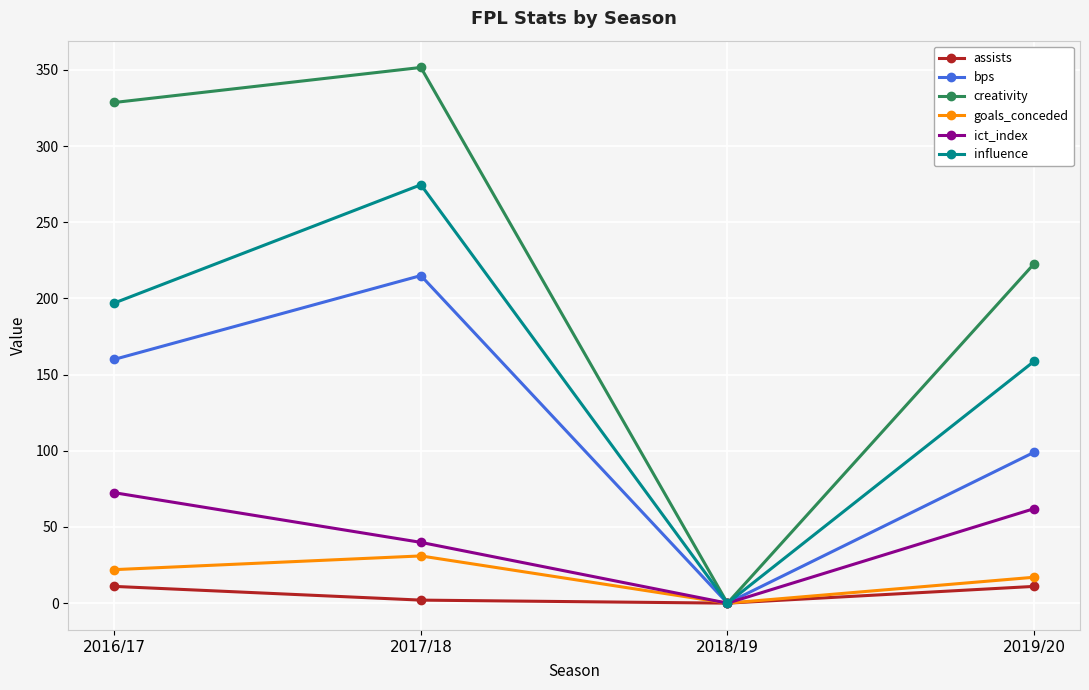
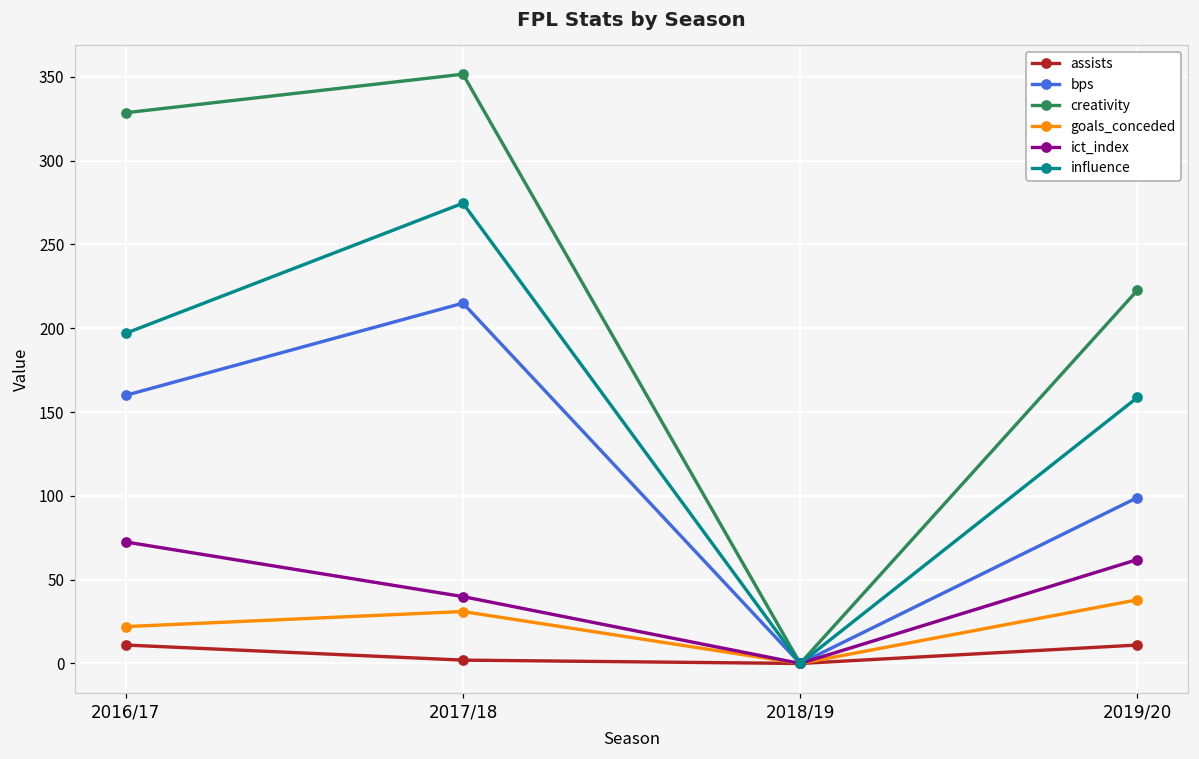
goals_conceded, 2019/20: 17 -> 38
